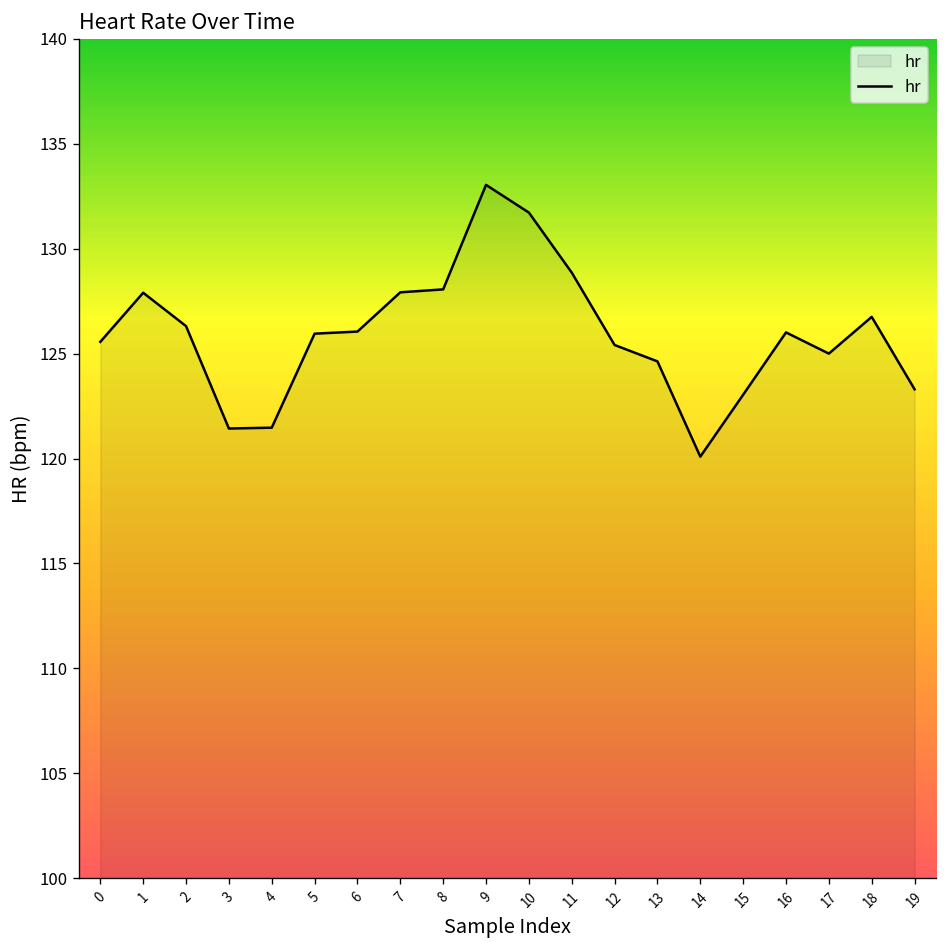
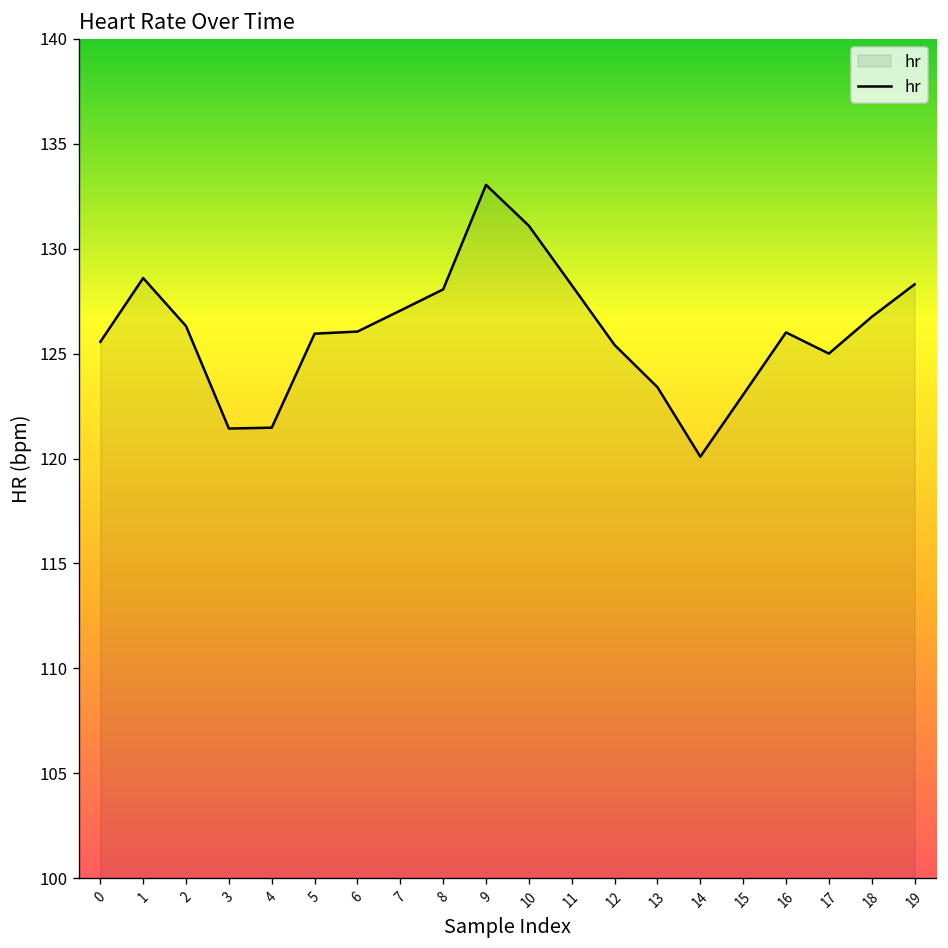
1: 127.9 -> 128.6
7: 127.9 -> 127.1
10: 131.7 -> 131.1
11: 128.9 -> 128.3
13: 124.6 -> 123.4
19: 123.3 -> 128.3
